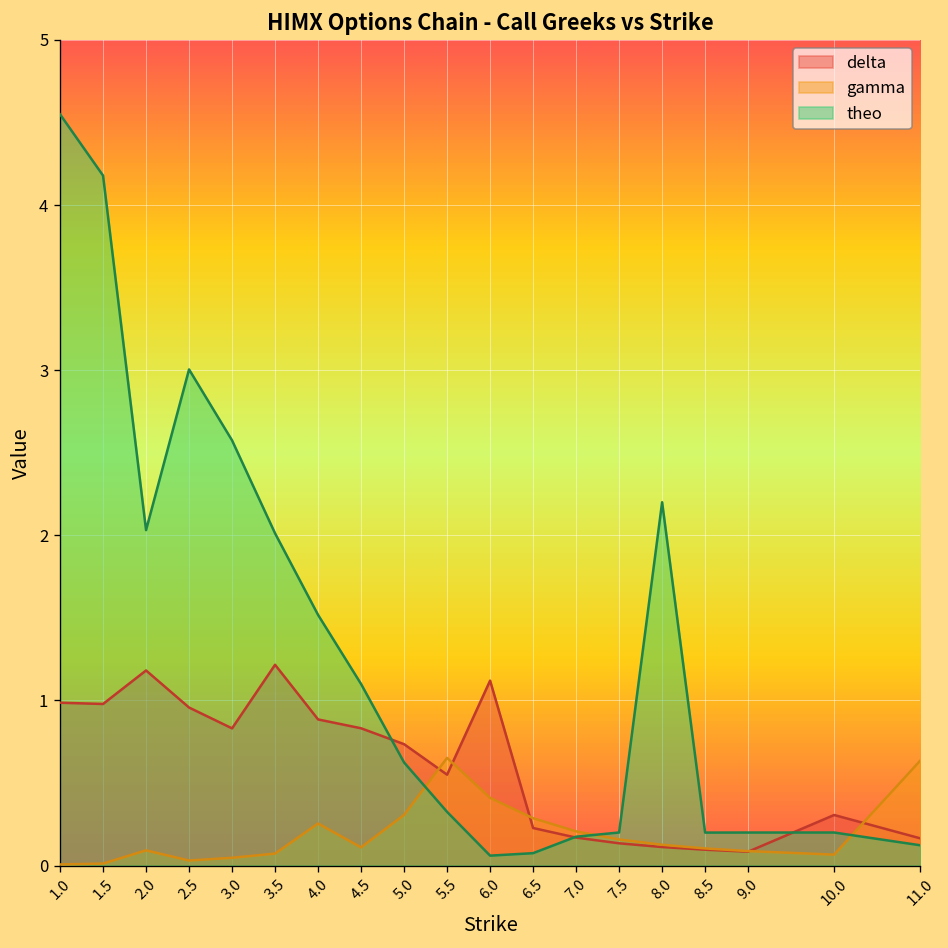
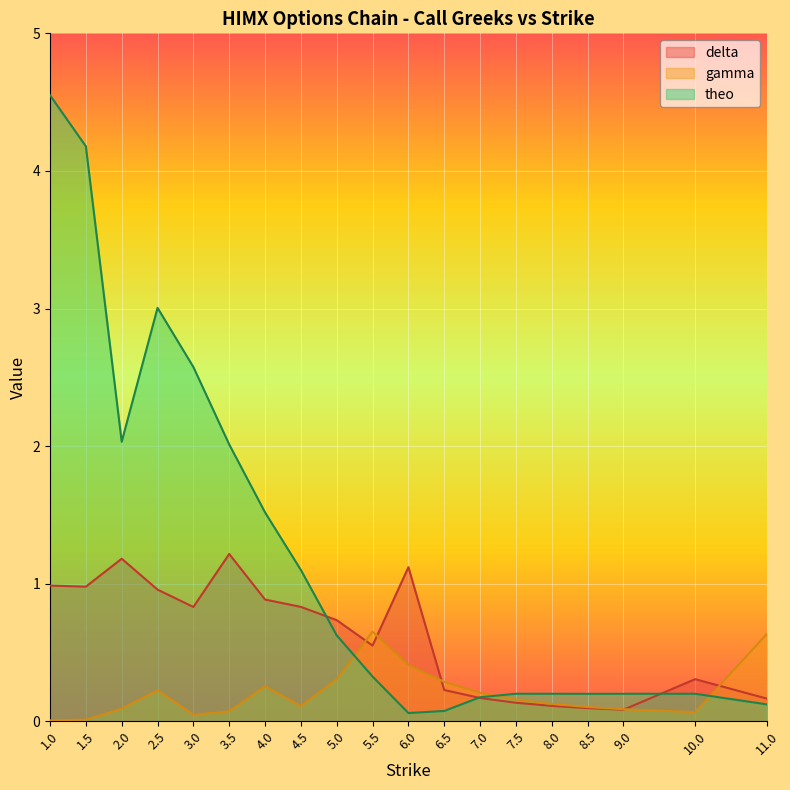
gamma, 2.5: 0.03 -> 0.22
theo, 8.0: 2.20 -> 0.20
